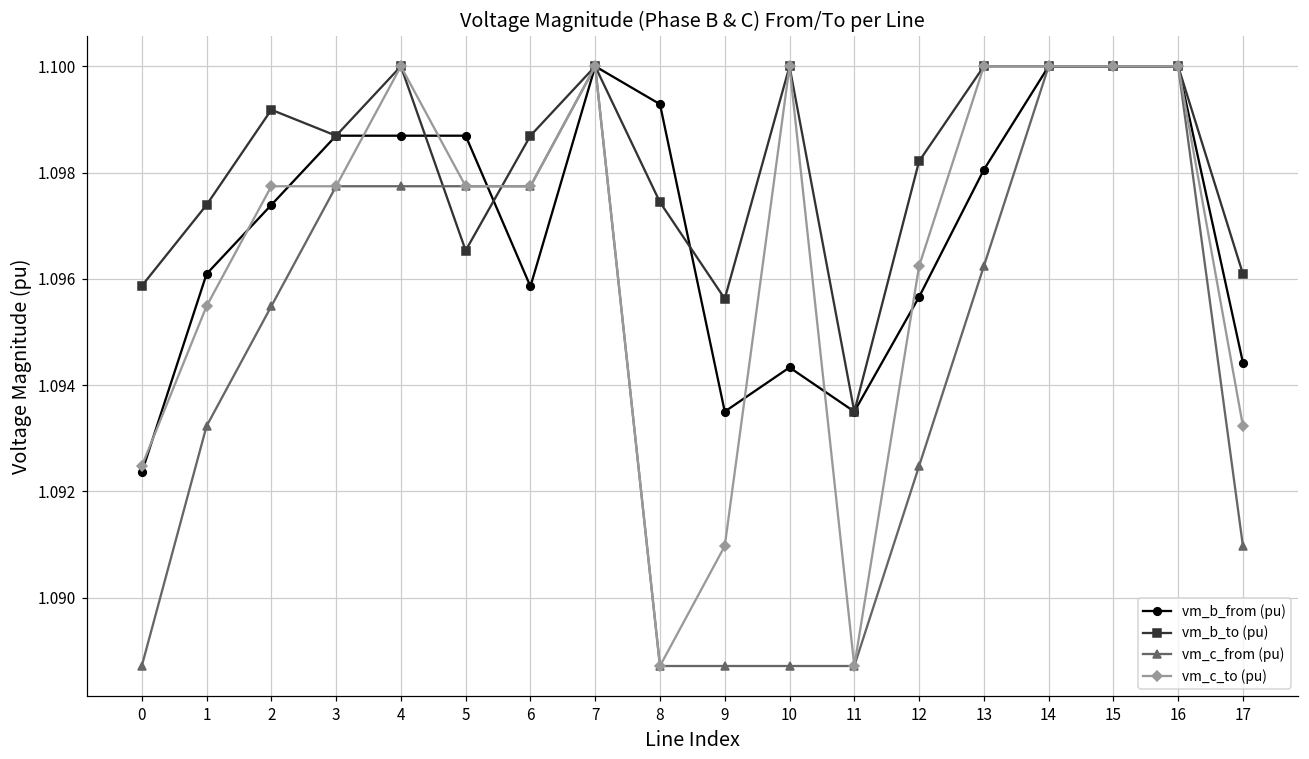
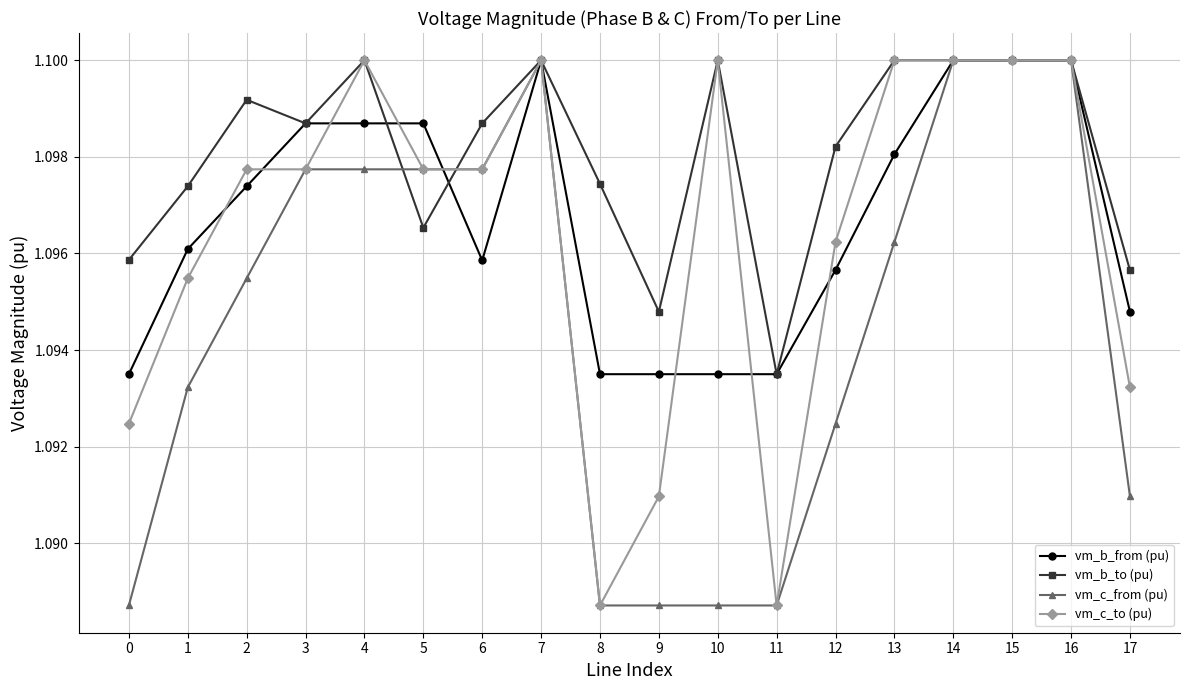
vm_b_from (pu), 0: 1.0924 -> 1.0935
vm_b_from (pu), 8: 1.0993 -> 1.0935
vm_b_to (pu), 9: 1.0956 -> 1.0948
vm_b_from (pu), 10: 1.0943 -> 1.0935
vm_b_from (pu), 17: 1.0944 -> 1.0948
vm_b_to (pu), 17: 1.0961 -> 1.0957
